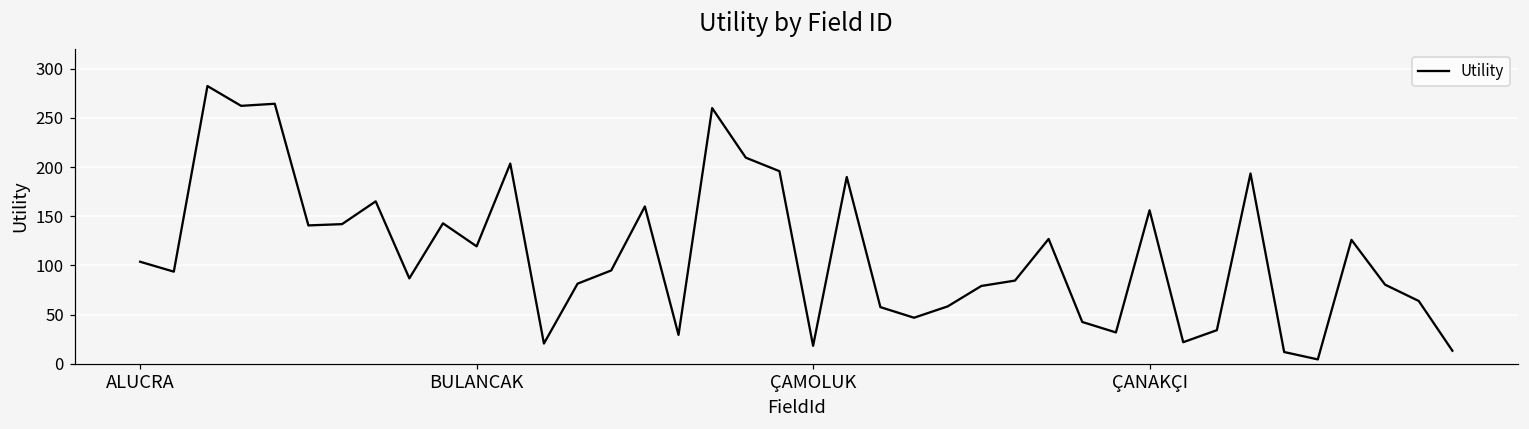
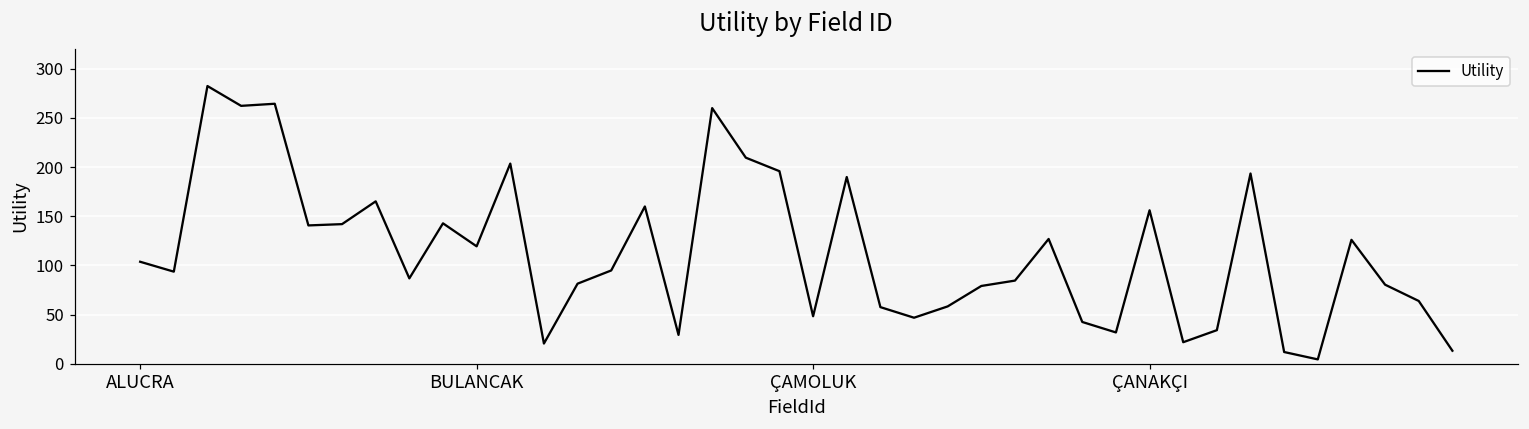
ÇAMOLUK: 20 -> 50
